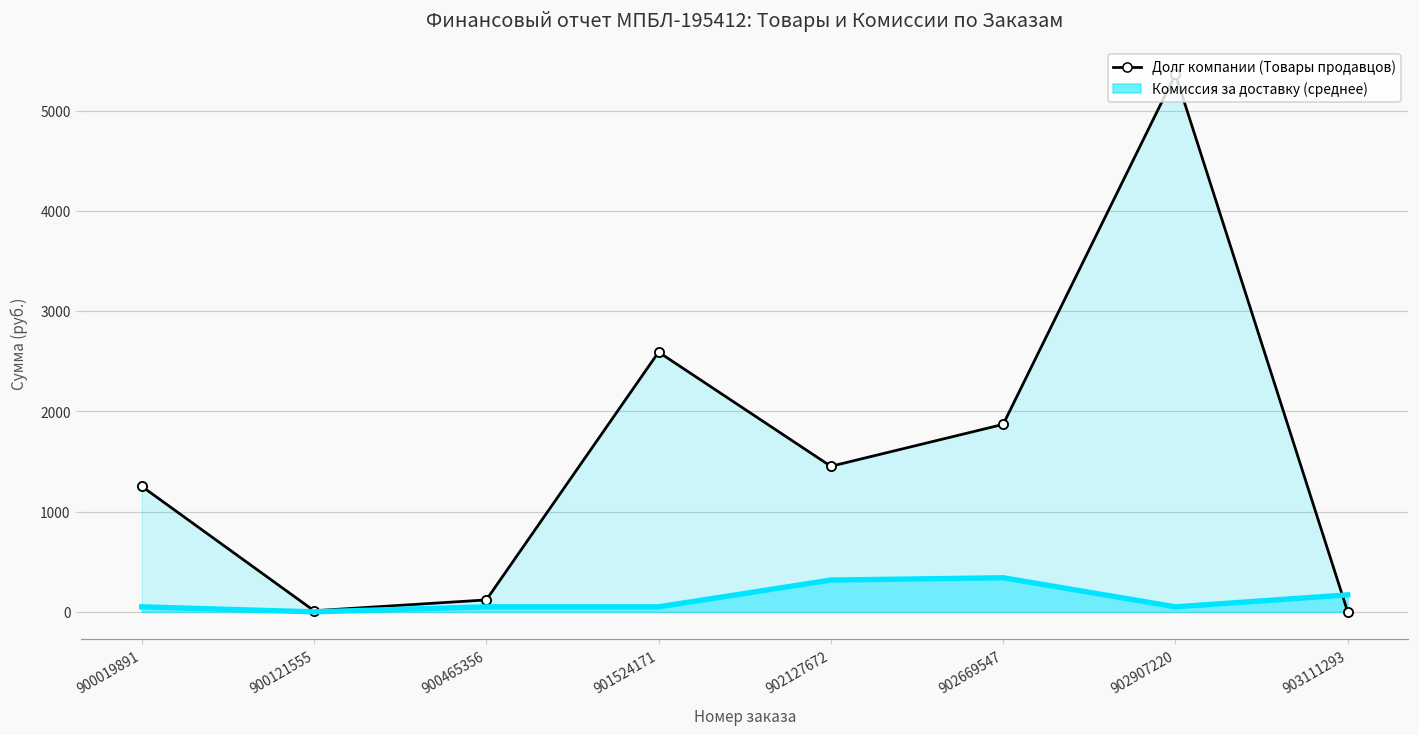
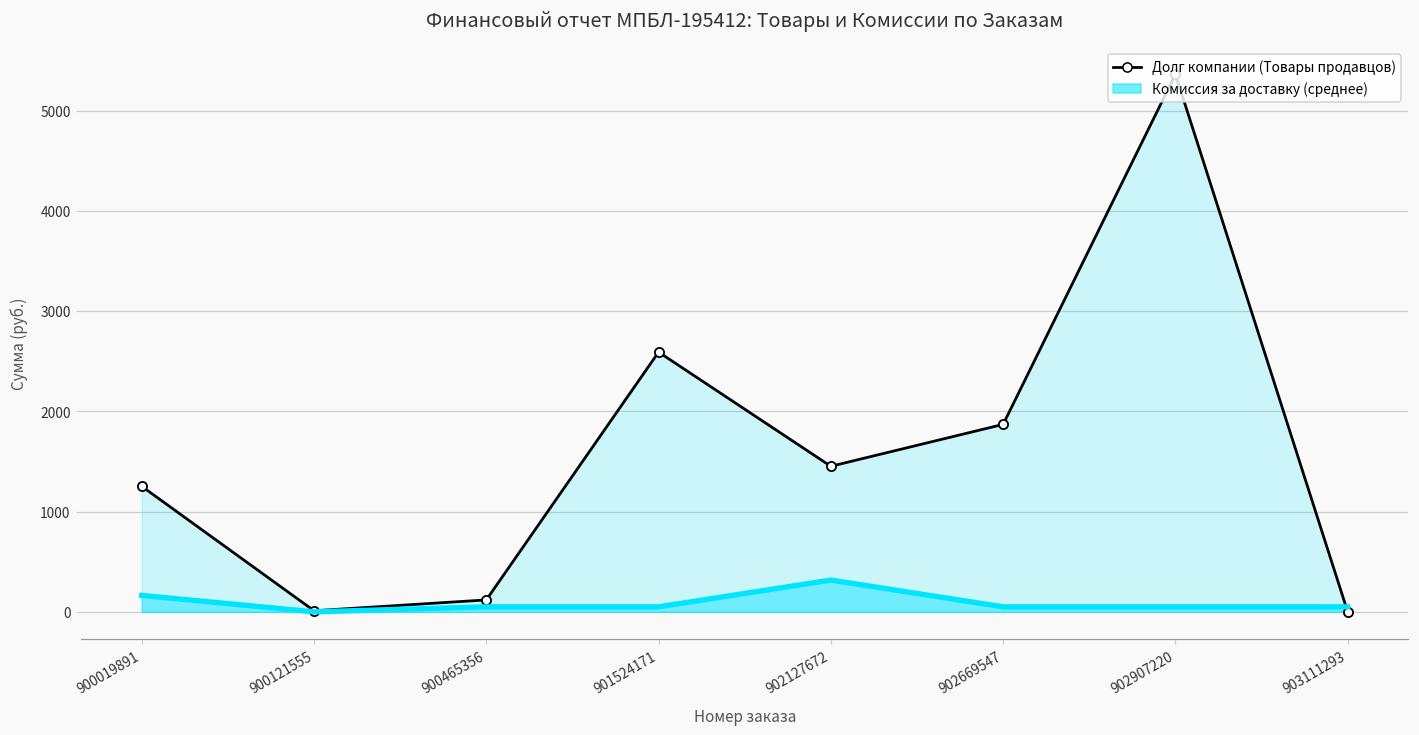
Комиссия за доставку (среднее), 900019891: 100 -> 200
Комиссия за доставку (среднее), 902669547: 300 -> 100
Комиссия за доставку (среднее), 903111293: 200 -> 100
